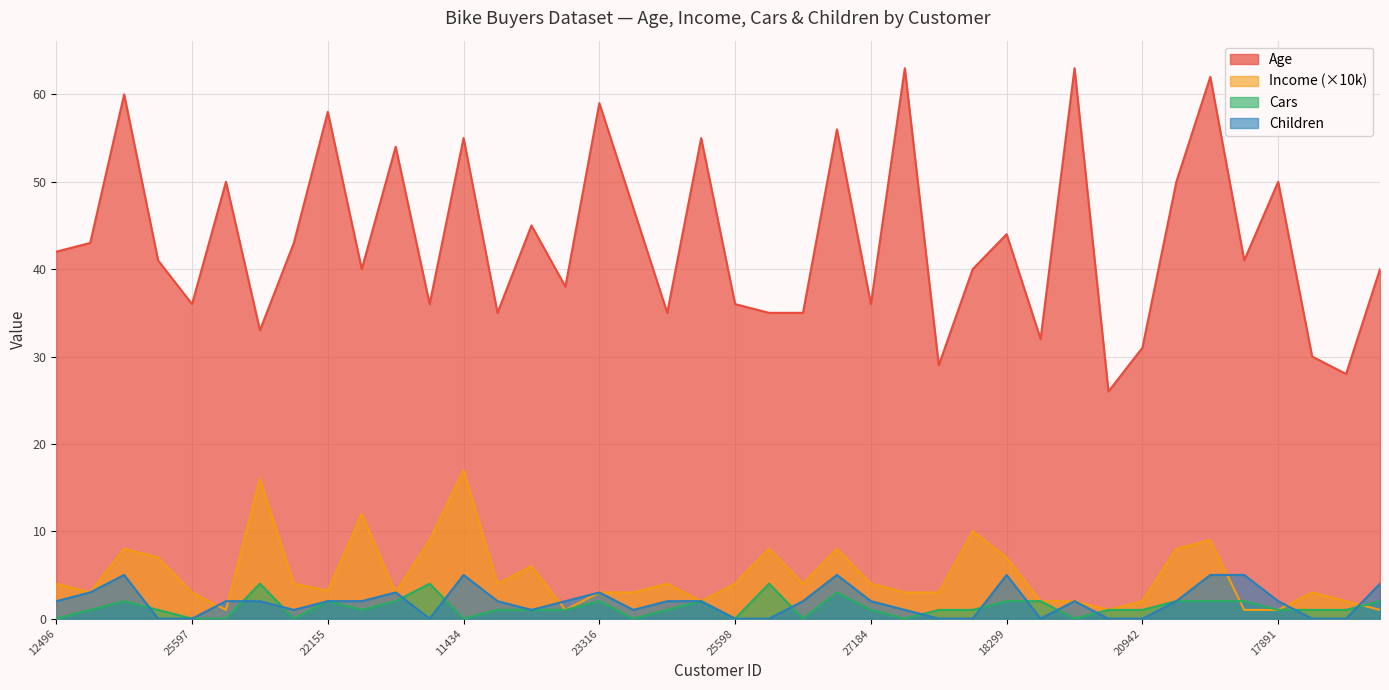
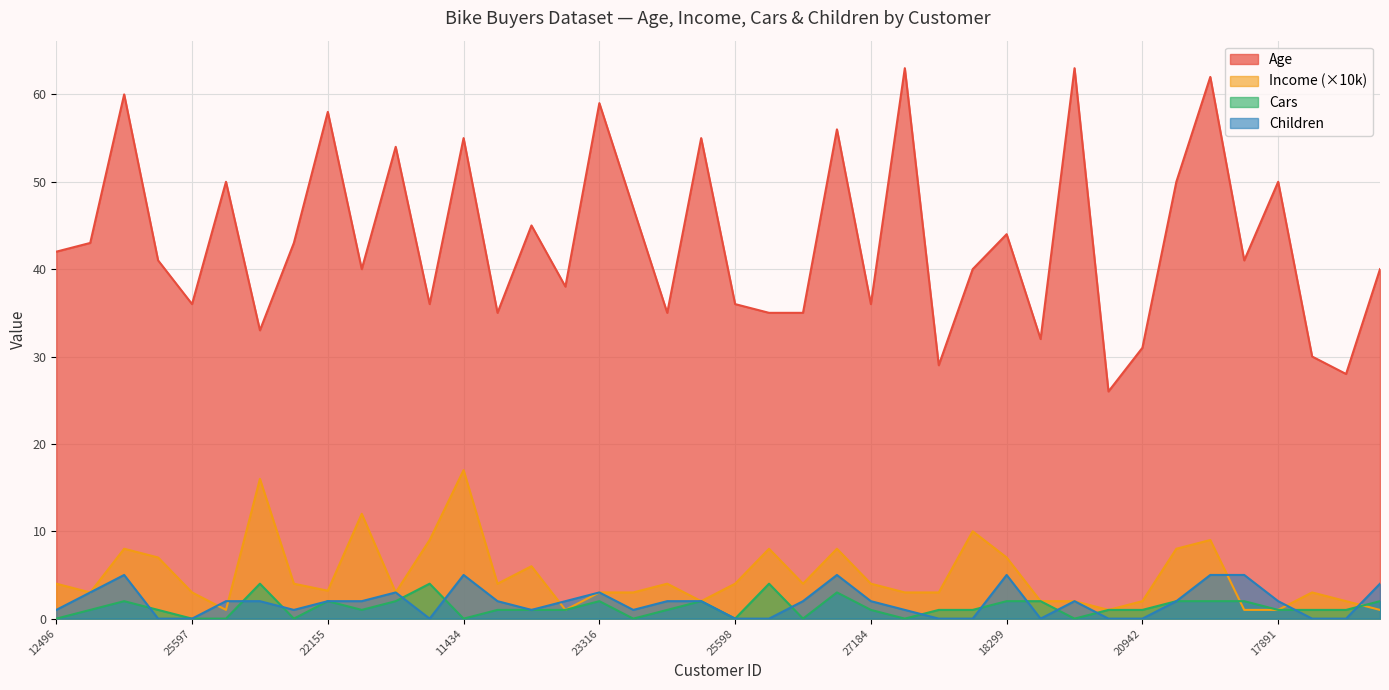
Children, 12496: 2 -> 1
